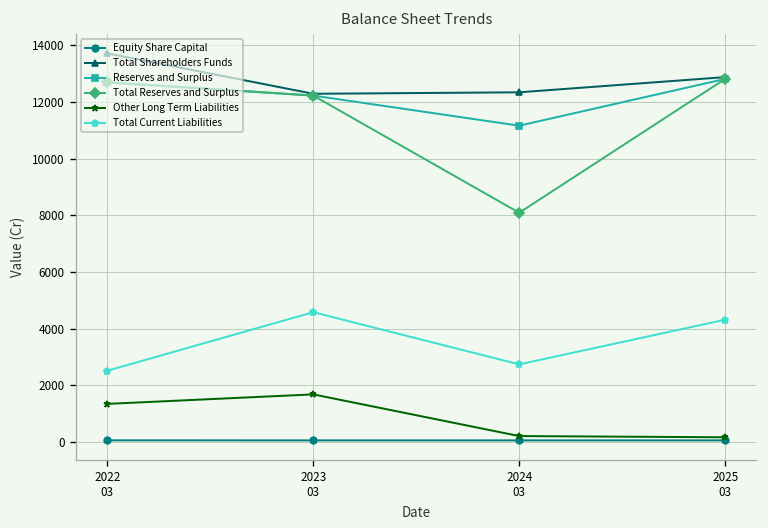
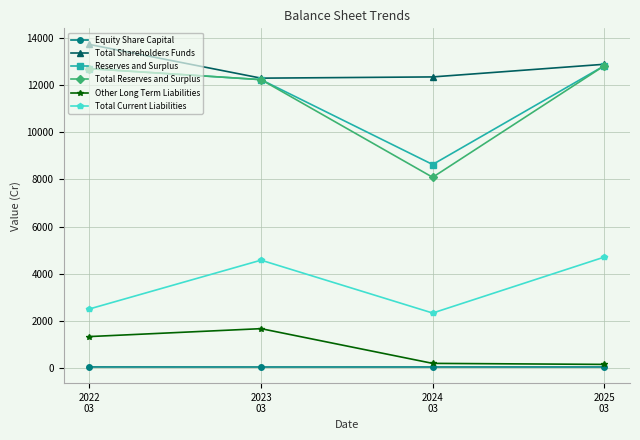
Reserves and Surplus, 2024 03: 11200 -> 8600
Total Current Liabilities, 2024 03: 2700 -> 2300
Total Current Liabilities, 2025 03: 4300 -> 4700
